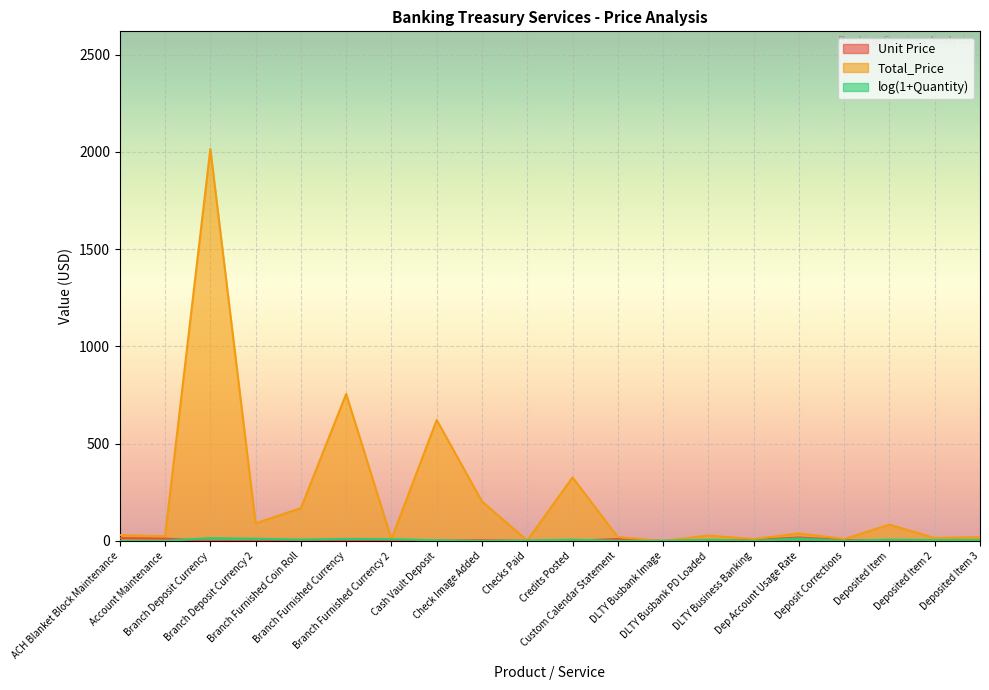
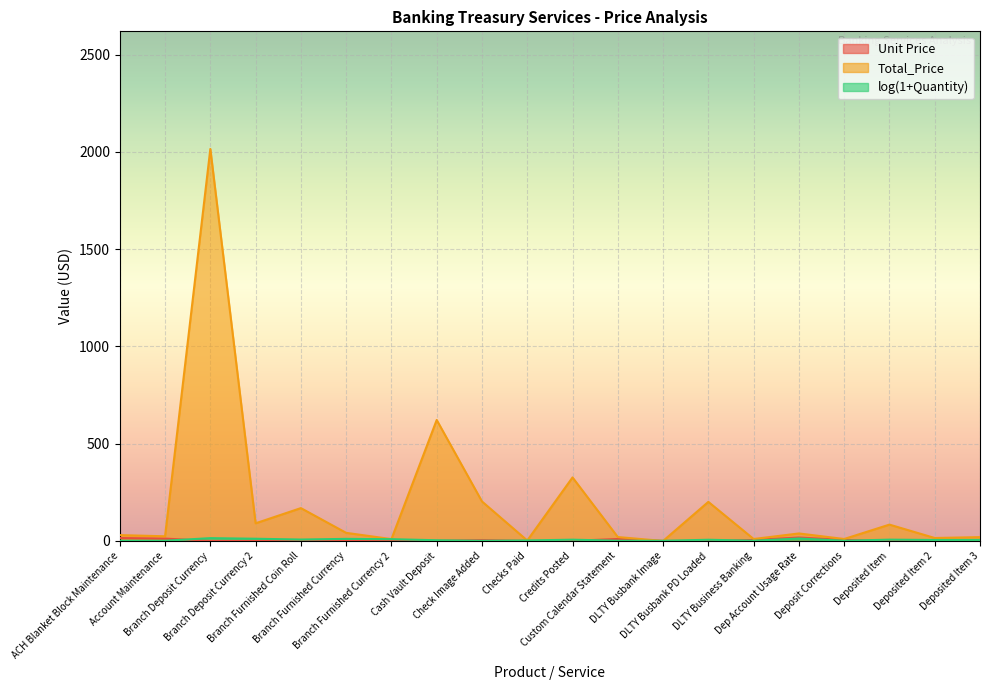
Total_Price, Branch Furnished Currency: 760 -> 40
Total_Price, DLTY Busbank PD Loaded: 30 -> 200
